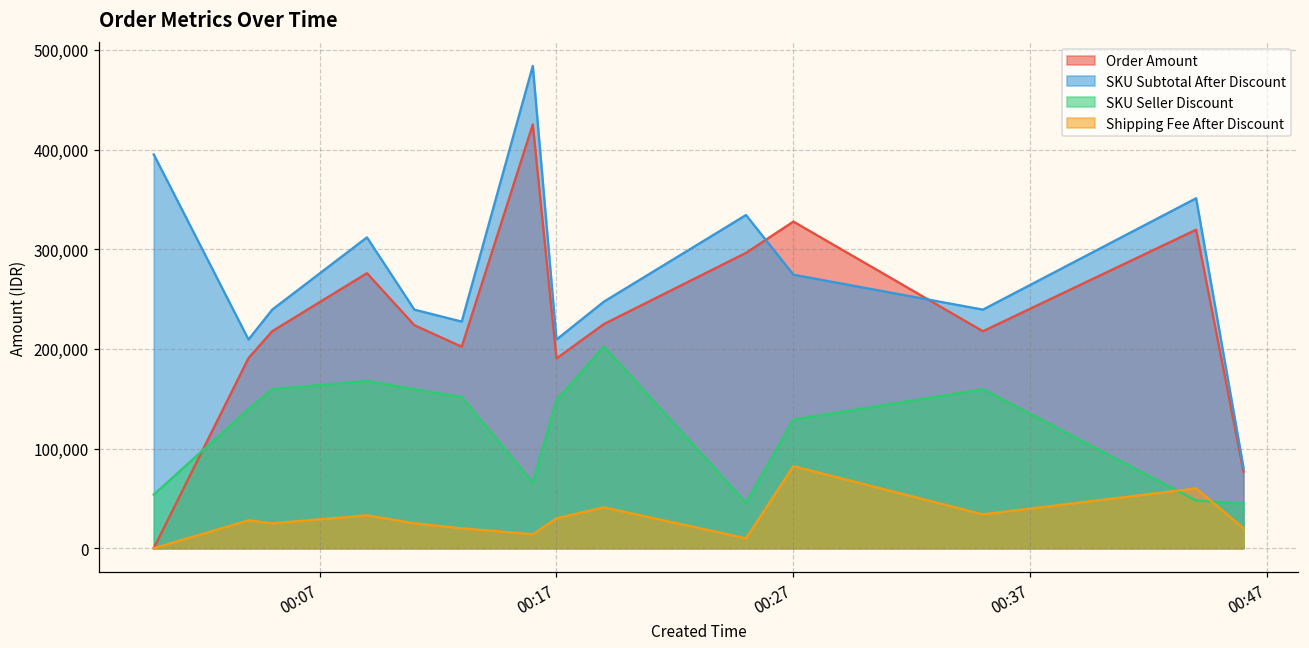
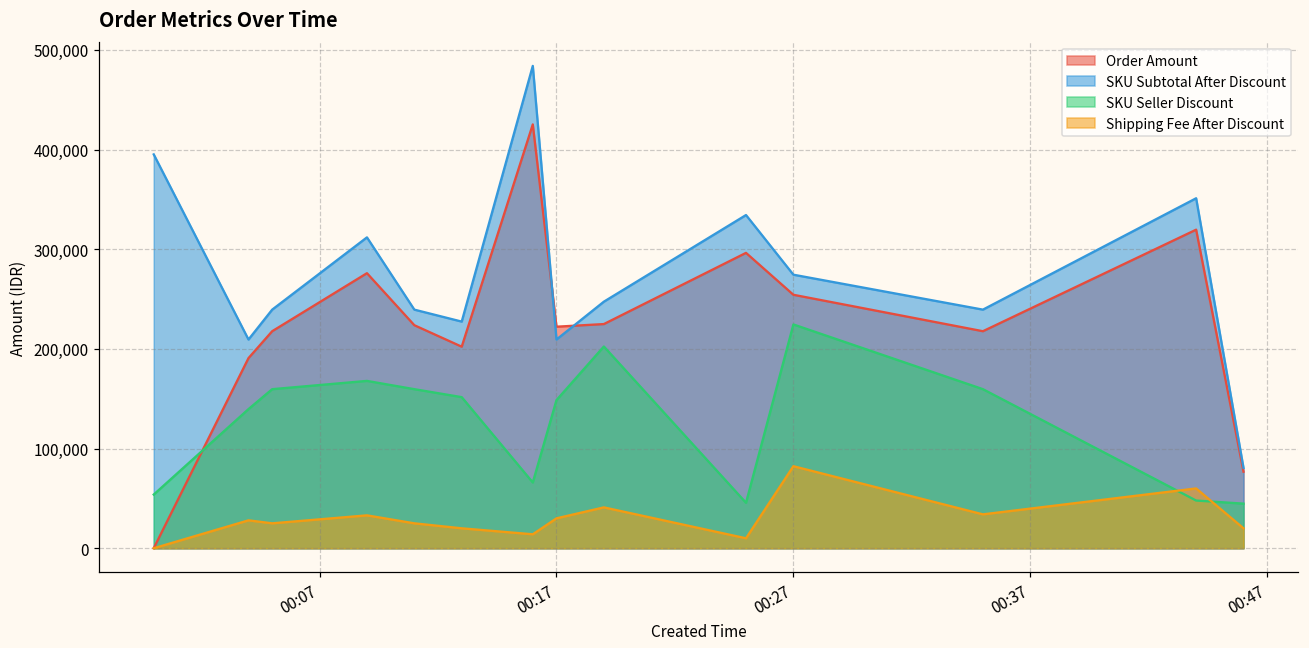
Order Amount, 00:17: 190,000 -> 220,000
Order Amount, 00:27: 330,000 -> 250,000
SKU Seller Discount, 00:27: 130,000 -> 220,000
